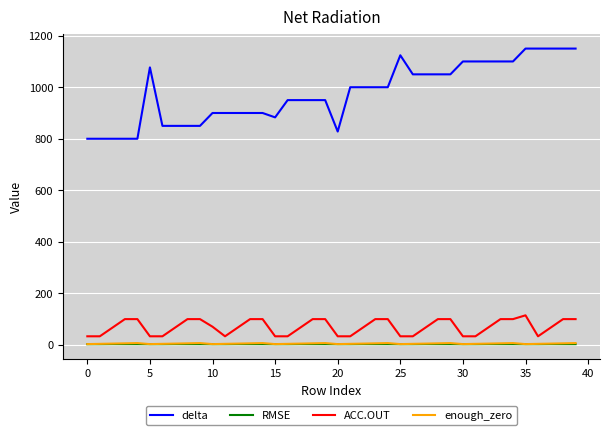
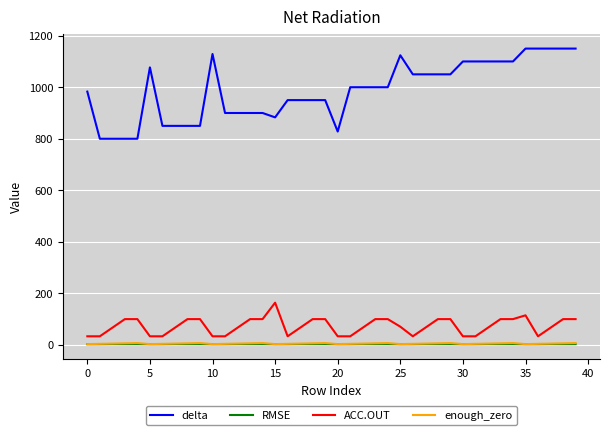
delta, 0: 800 -> 980
delta, 10: 900 -> 1130
ACC.OUT, 10: 70 -> 30
ACC.OUT, 15: 30 -> 160
ACC.OUT, 25: 30 -> 70
